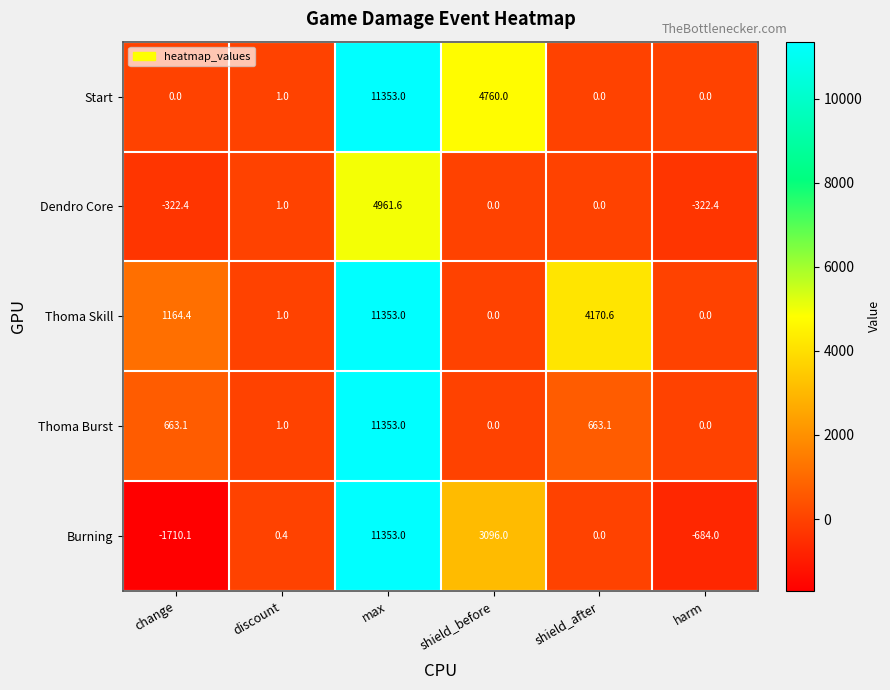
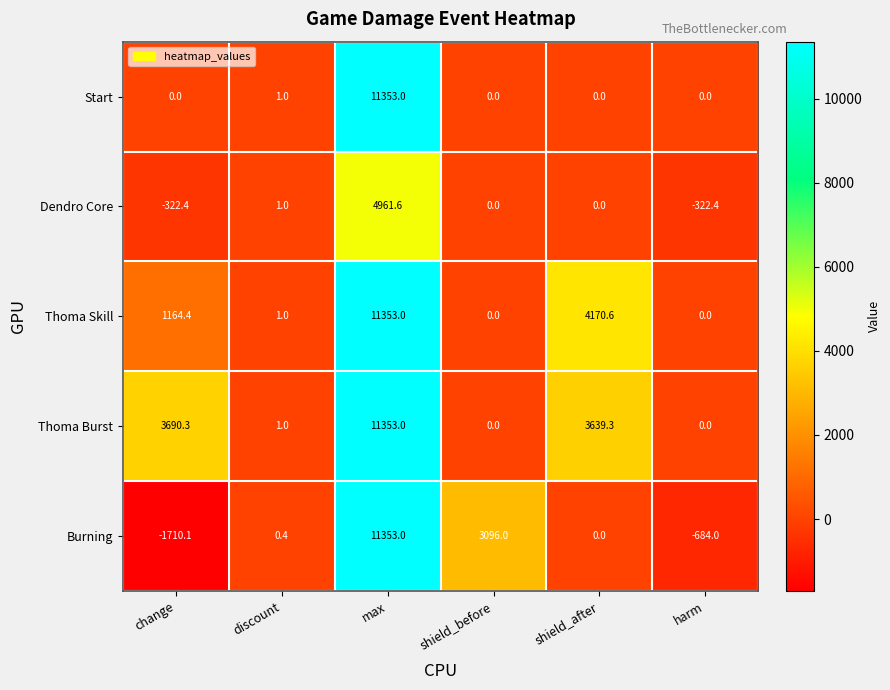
Start, shield_before: 4760.0 -> 0.0
Thoma Burst, change: 663.1 -> 3690.3
Thoma Burst, shield_after: 663.1 -> 3639.3
